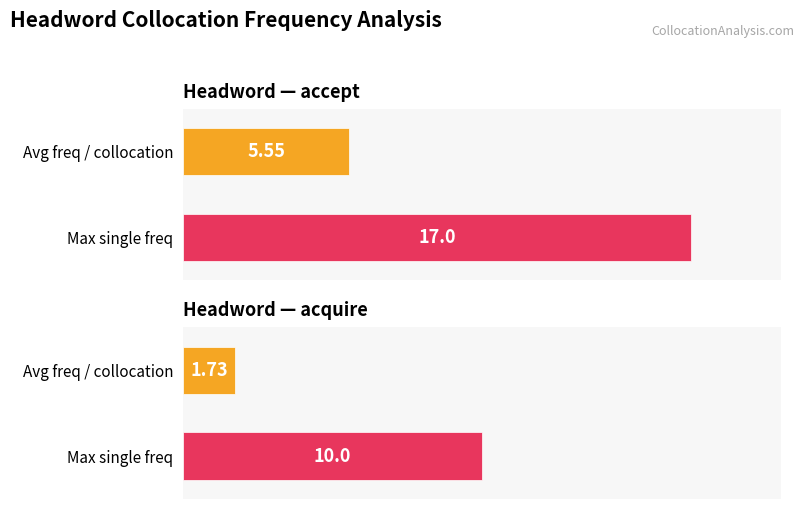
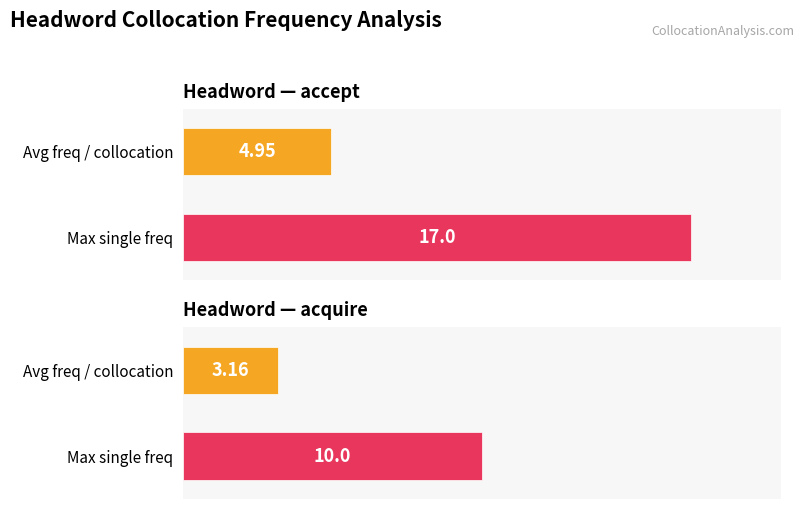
Headword — accept, Avg freq / collocation: 5.55 -> 4.95
Headword — acquire, Avg freq / collocation: 1.73 -> 3.16
